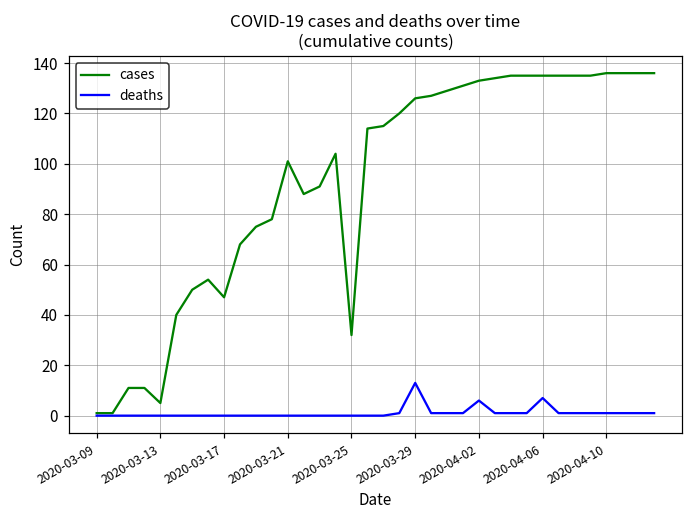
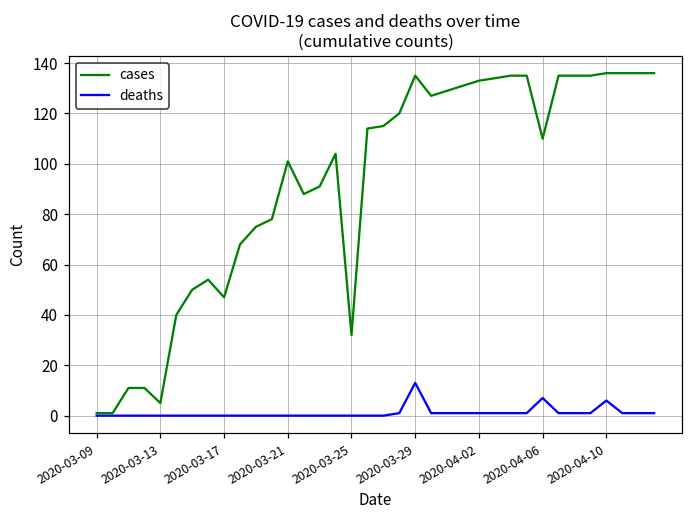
cases, 2020-03-29: 126 -> 135
deaths, 2020-04-02: 6 -> 1
cases, 2020-04-06: 135 -> 110
deaths, 2020-04-10: 1 -> 6
